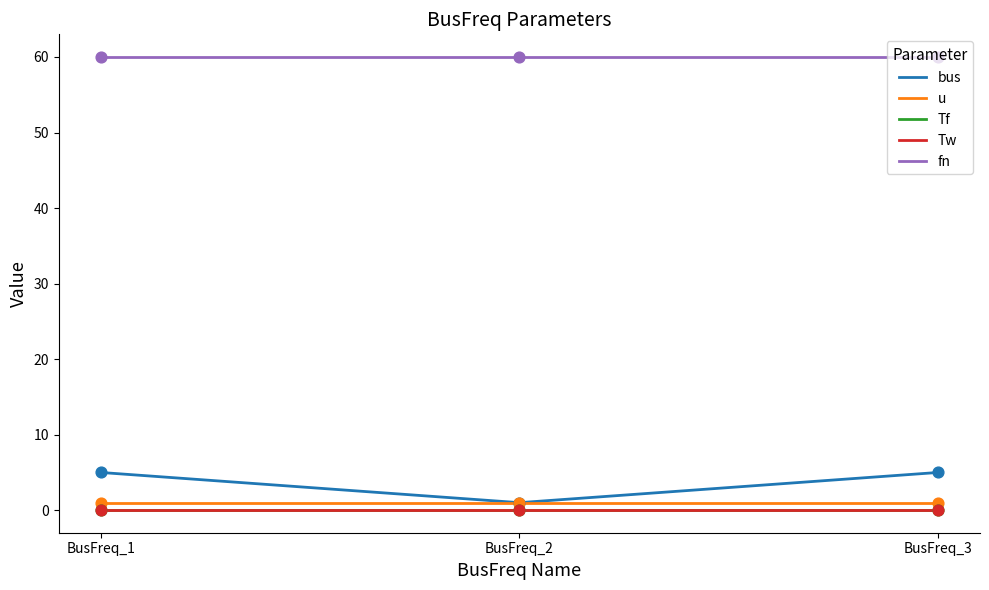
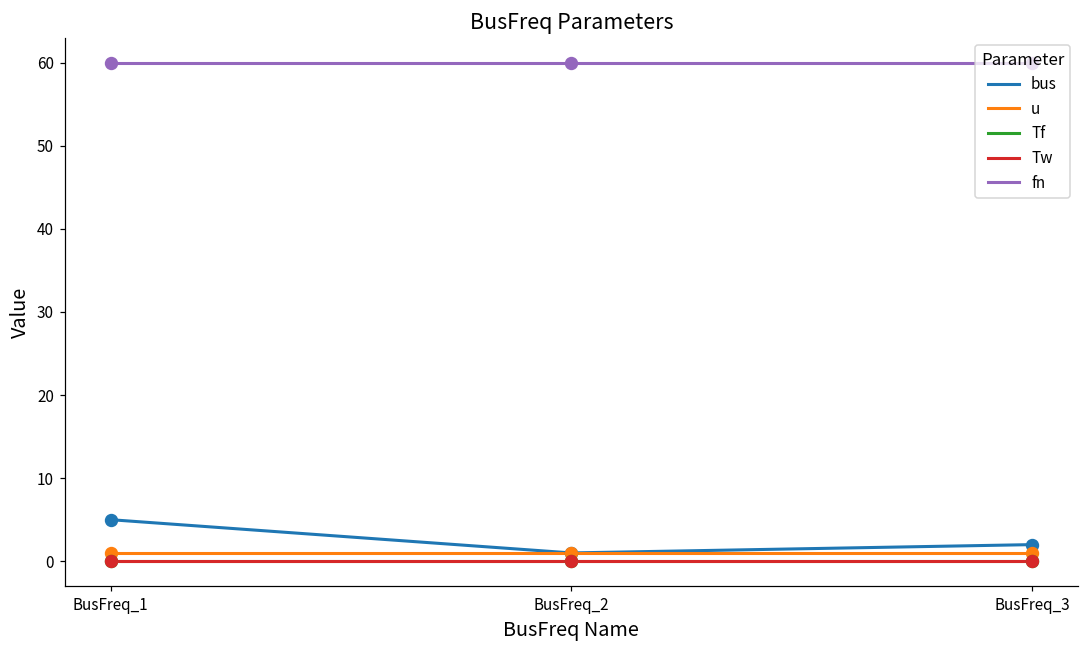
bus, BusFreq_3: 5 -> 2
